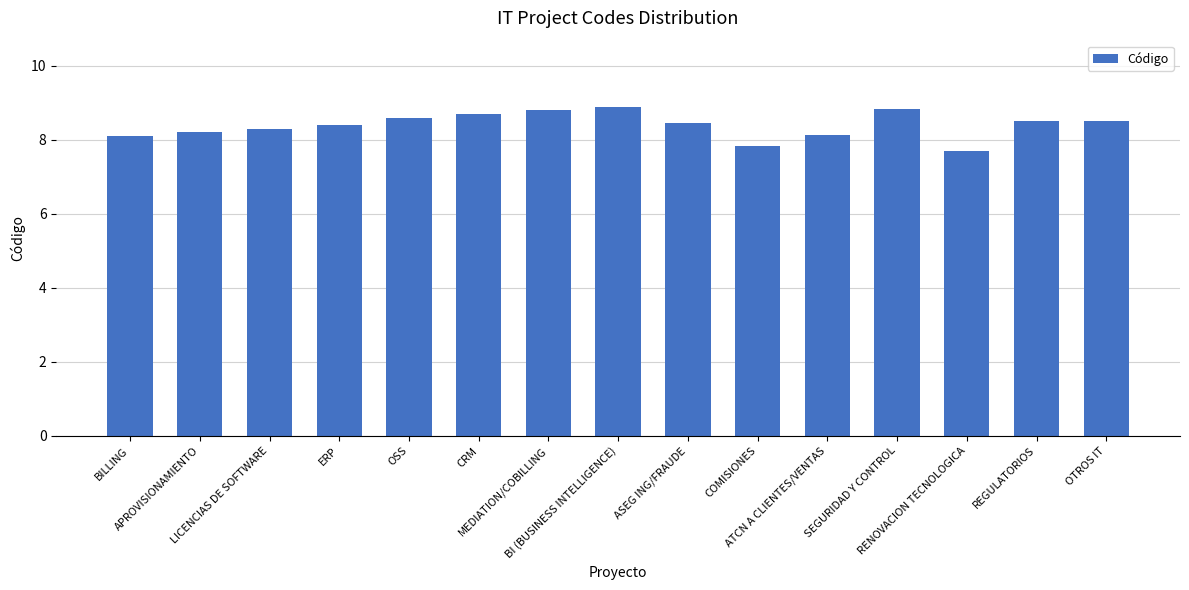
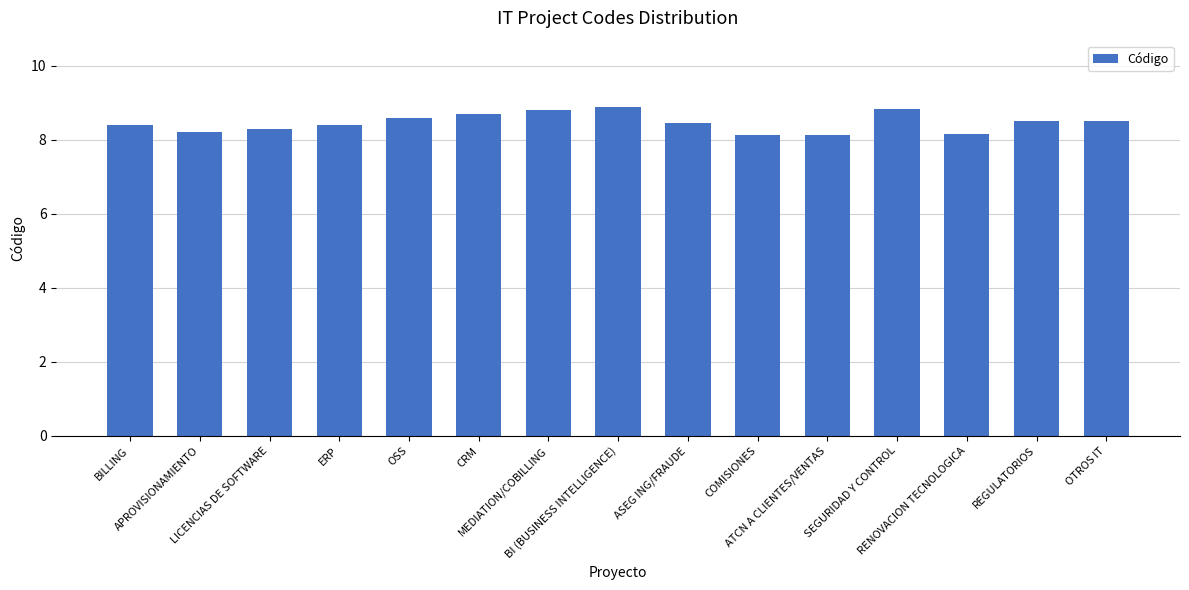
BILLING: 8.1 -> 8.4
COMISIONES: 7.8 -> 8.1
RENOVACION TECNOLOGICA: 7.7 -> 8.2
